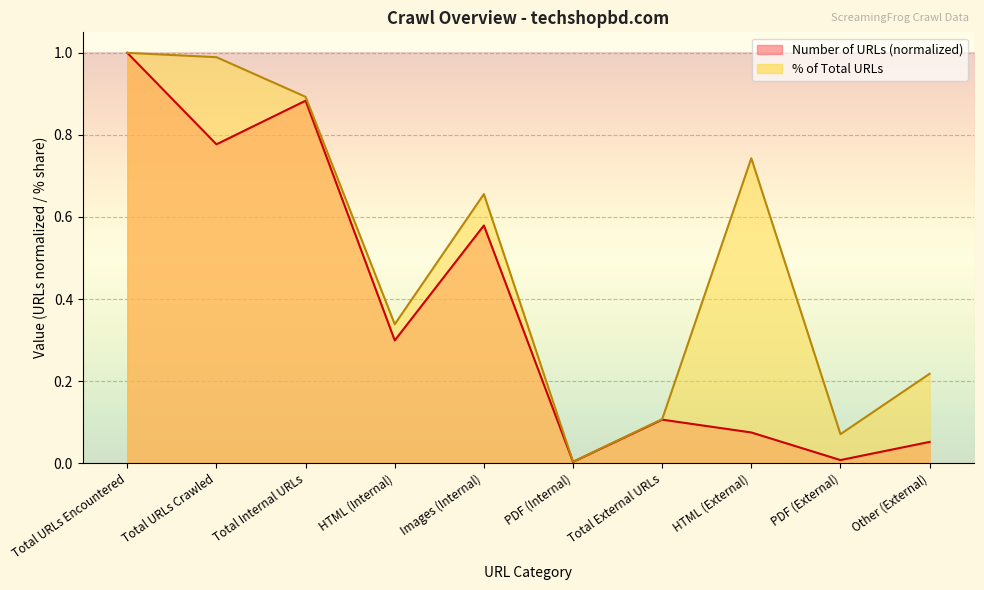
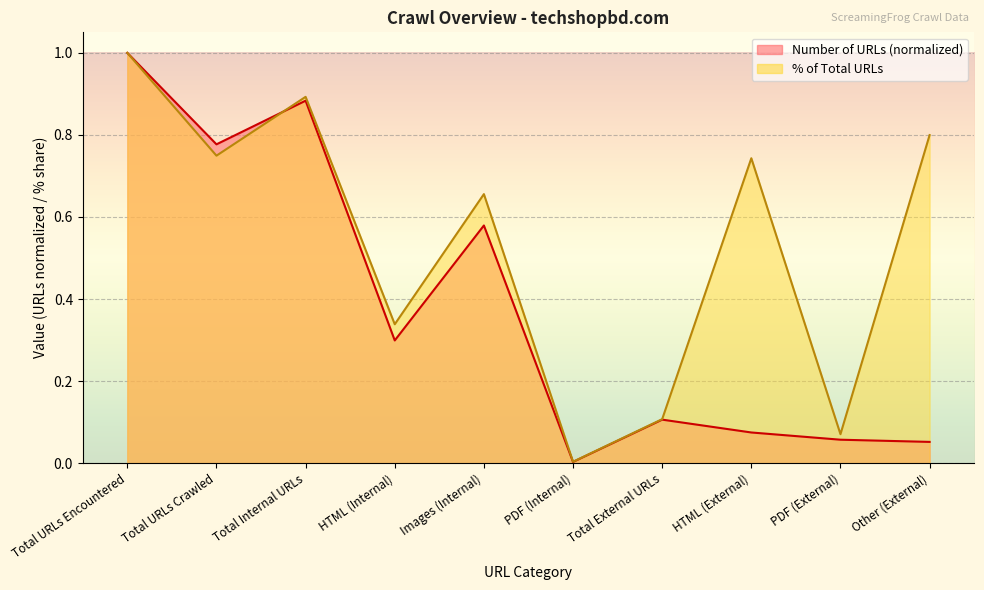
% of Total URLs, Total URLs Crawled: 0.99 -> 0.75
Number of URLs (normalized), PDF (External): 0.01 -> 0.06
% of Total URLs, Other (External): 0.22 -> 0.80
